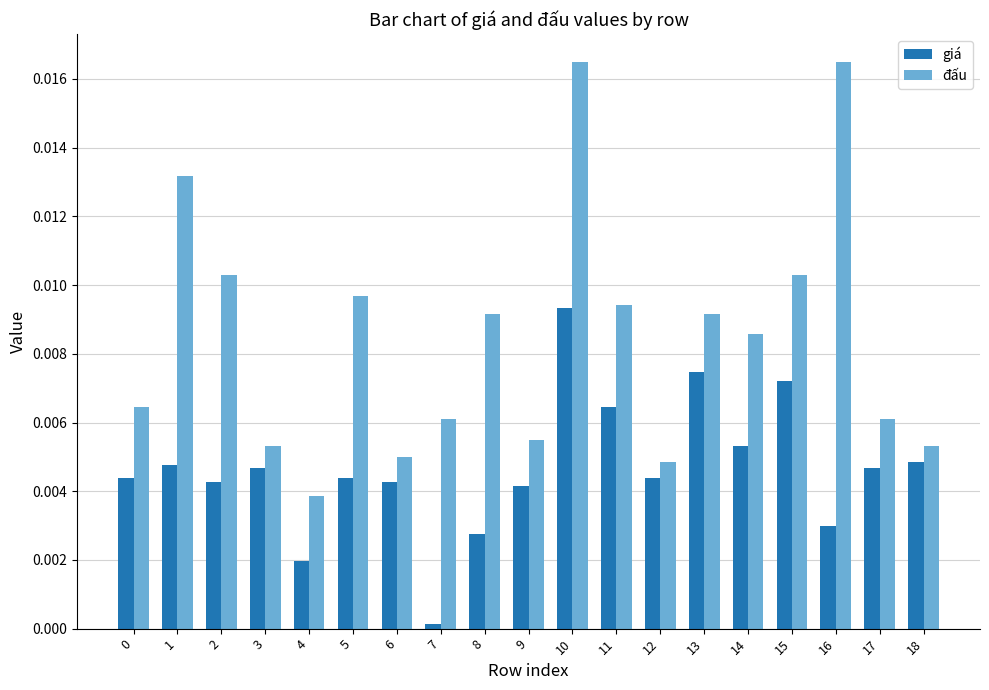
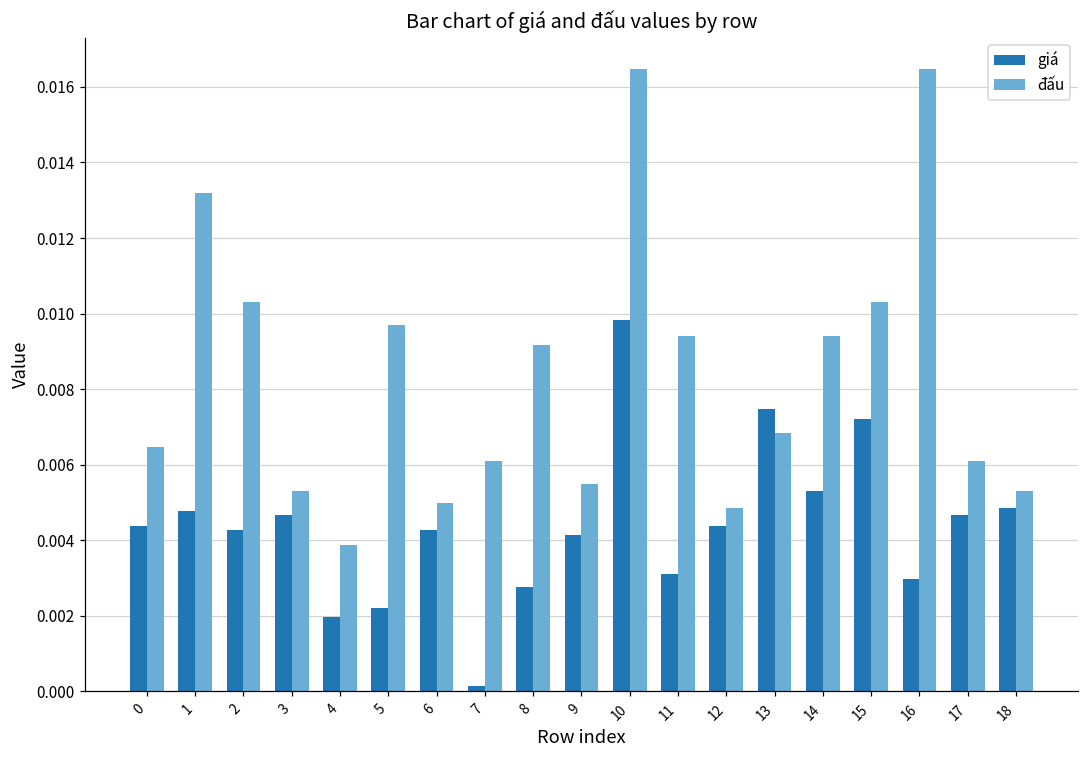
giá, 5: 0.0044 -> 0.0022
giá, 10: 0.0093 -> 0.0098
giá, 11: 0.0065 -> 0.0031
đấu, 13: 0.0092 -> 0.0068
đấu, 14: 0.0086 -> 0.0094
